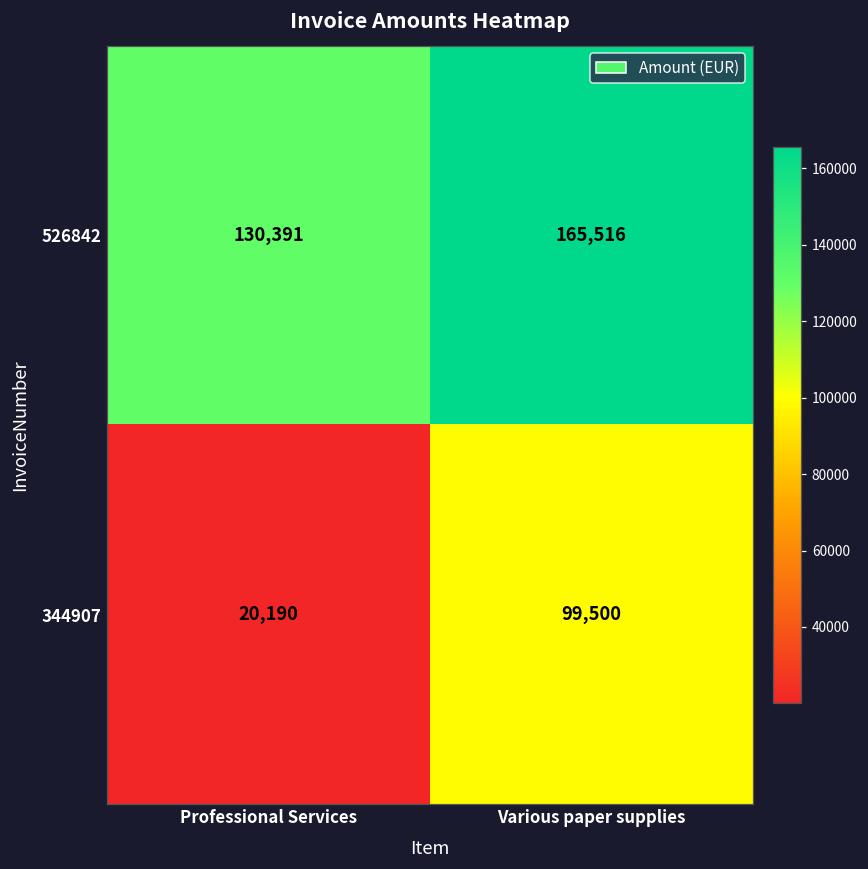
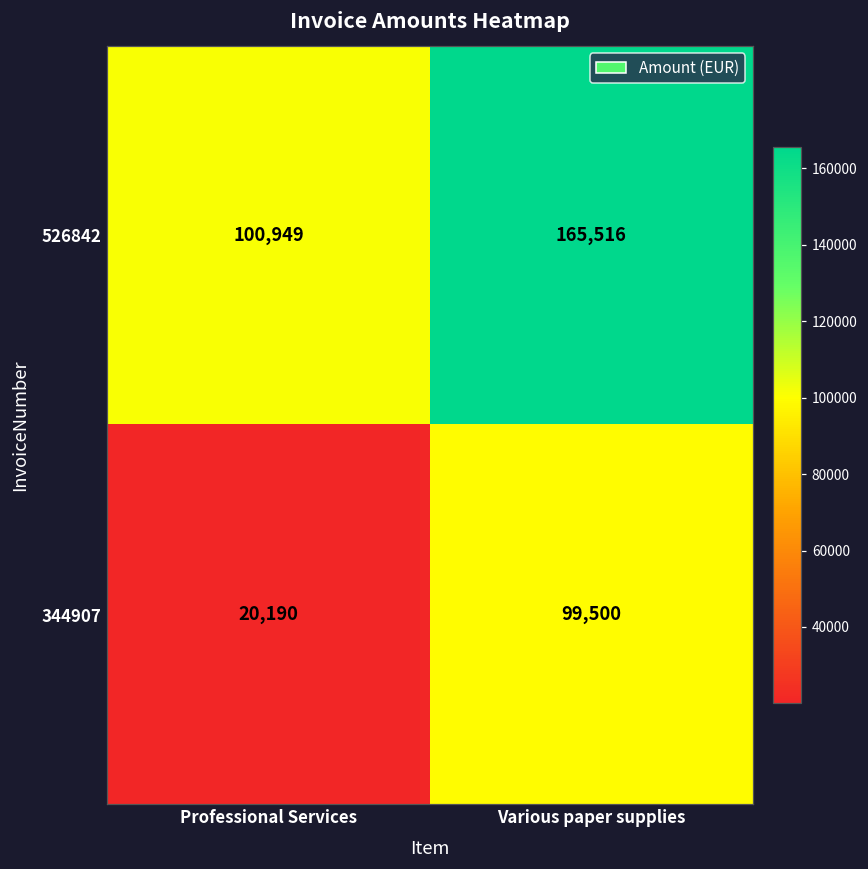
526842, Professional Services: 130,391 -> 100,949
